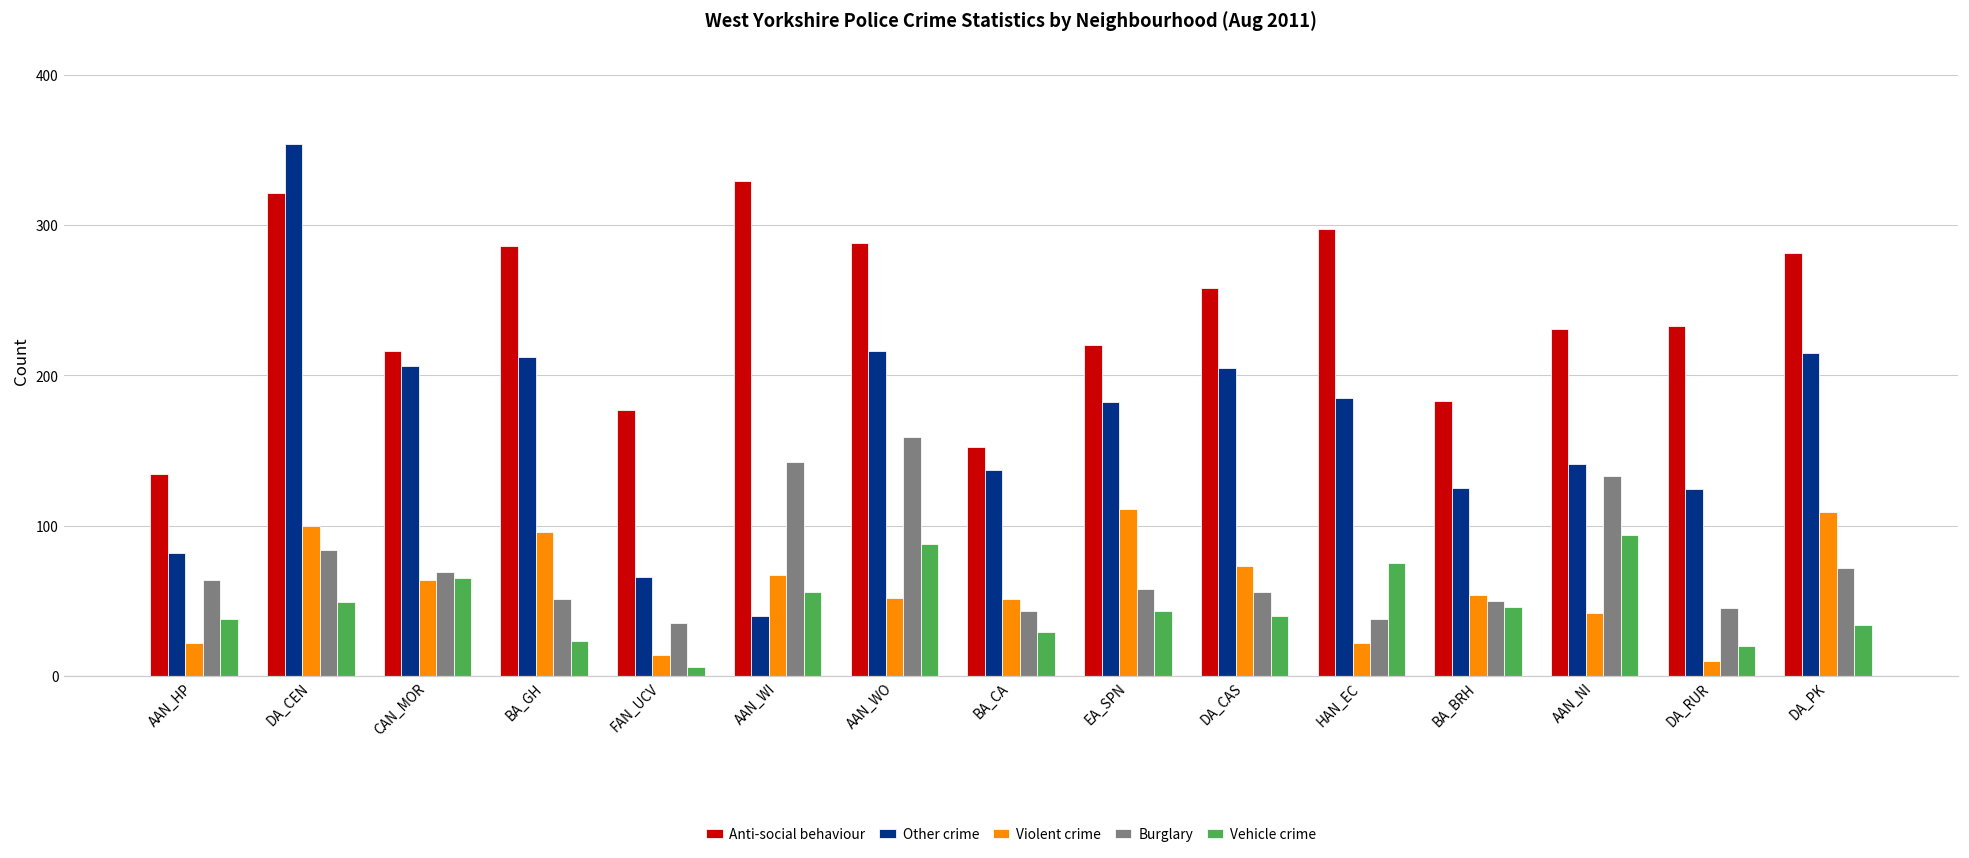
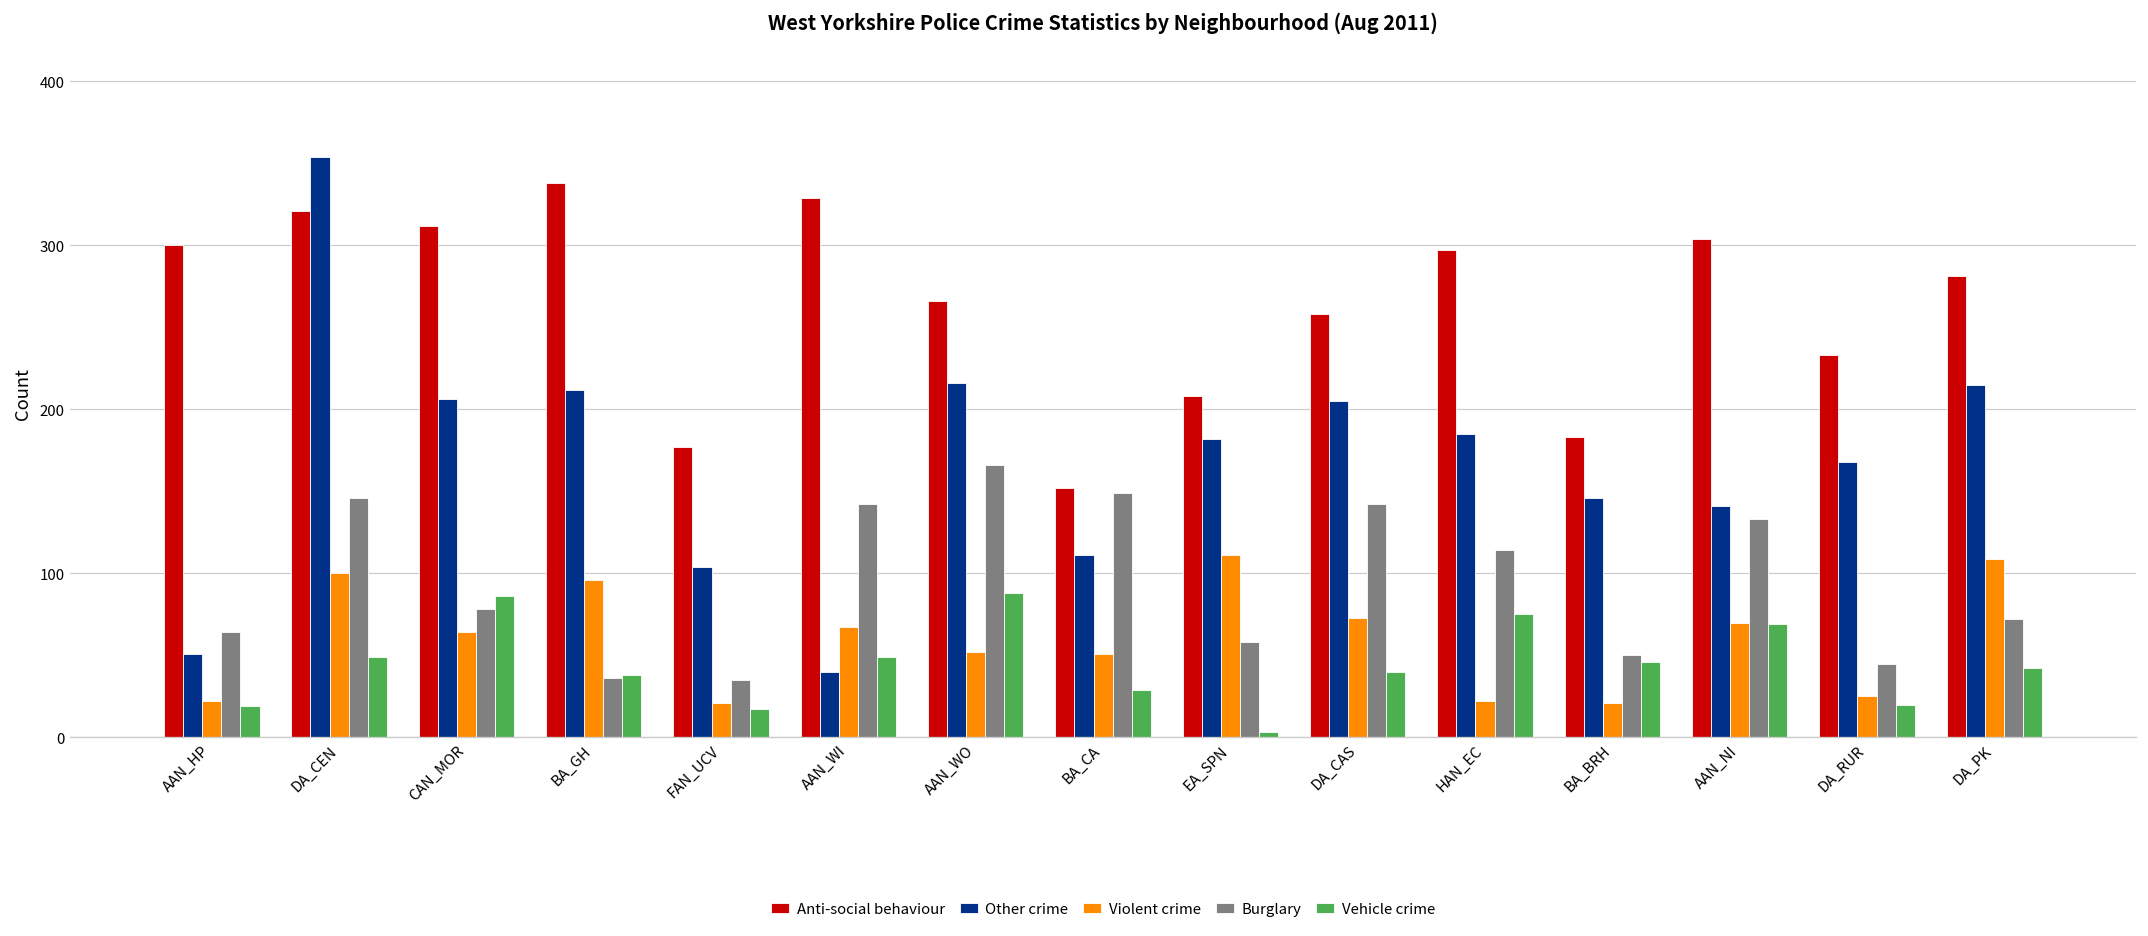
Anti-social behaviour, AAN_HP: 134 -> 300
Other crime, AAN_HP: 82 -> 51
Vehicle crime, AAN_HP: 38 -> 19
Burglary, DA_CEN: 84 -> 146
Anti-social behaviour, CAN_MOR: 216 -> 312
Burglary, CAN_MOR: 69 -> 78
Vehicle crime, CAN_MOR: 65 -> 86
Anti-social behaviour, BA_GH: 286 -> 338
Burglary, BA_GH: 51 -> 36
Vehicle crime, BA_GH: 23 -> 38
Other crime, FAN_UCV: 66 -> 104
Violent crime, FAN_UCV: 14 -> 21
Vehicle crime, FAN_UCV: 6 -> 17
Vehicle crime, AAN_WI: 56 -> 49
Anti-social behaviour, AAN_WO: 288 -> 266
Burglary, AAN_WO: 159 -> 166
Other crime, BA_CA: 137 -> 111
Burglary, BA_CA: 43 -> 149
Anti-social behaviour, EA_SPN: 220 -> 208
Vehicle crime, EA_SPN: 43 -> 3
Burglary, DA_CAS: 56 -> 142
Burglary, HAN_EC: 38 -> 114
Other crime, BA_BRH: 125 -> 146
Violent crime, BA_BRH: 54 -> 21
Anti-social behaviour, AAN_NI: 231 -> 304
Violent crime, AAN_NI: 42 -> 70
Vehicle crime, AAN_NI: 94 -> 69
Other crime, DA_RUR: 124 -> 168
Violent crime, DA_RUR: 10 -> 25
Vehicle crime, DA_PK: 34 -> 42
